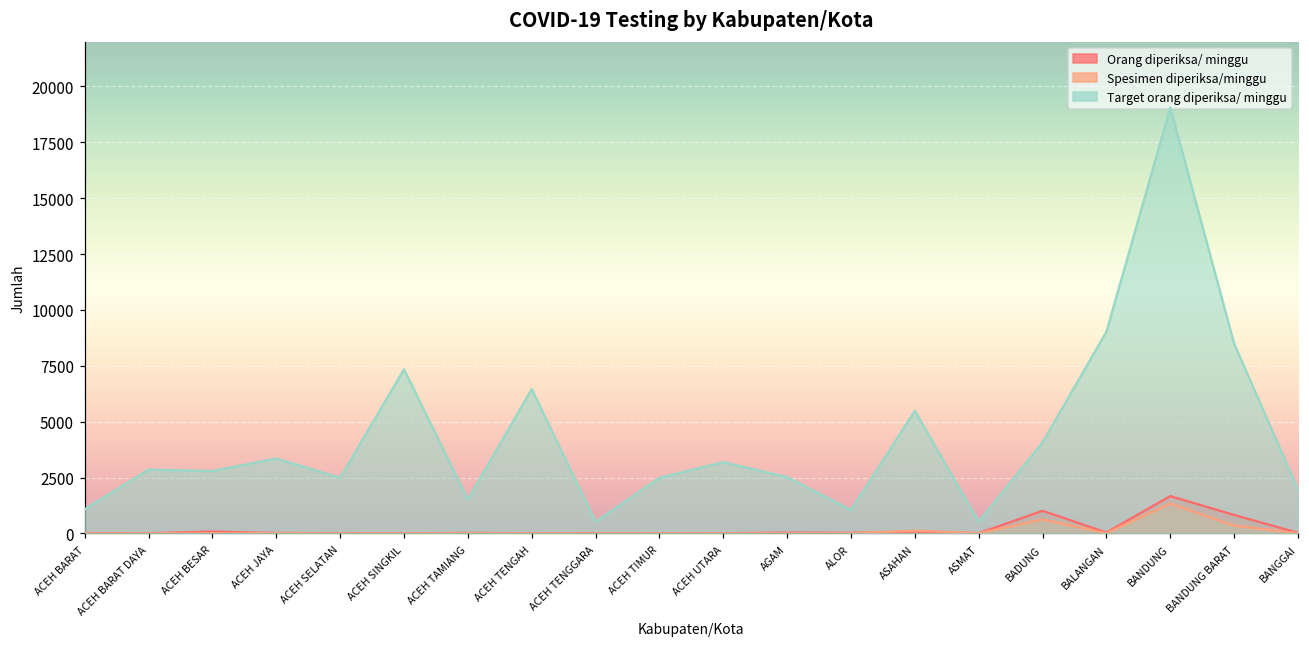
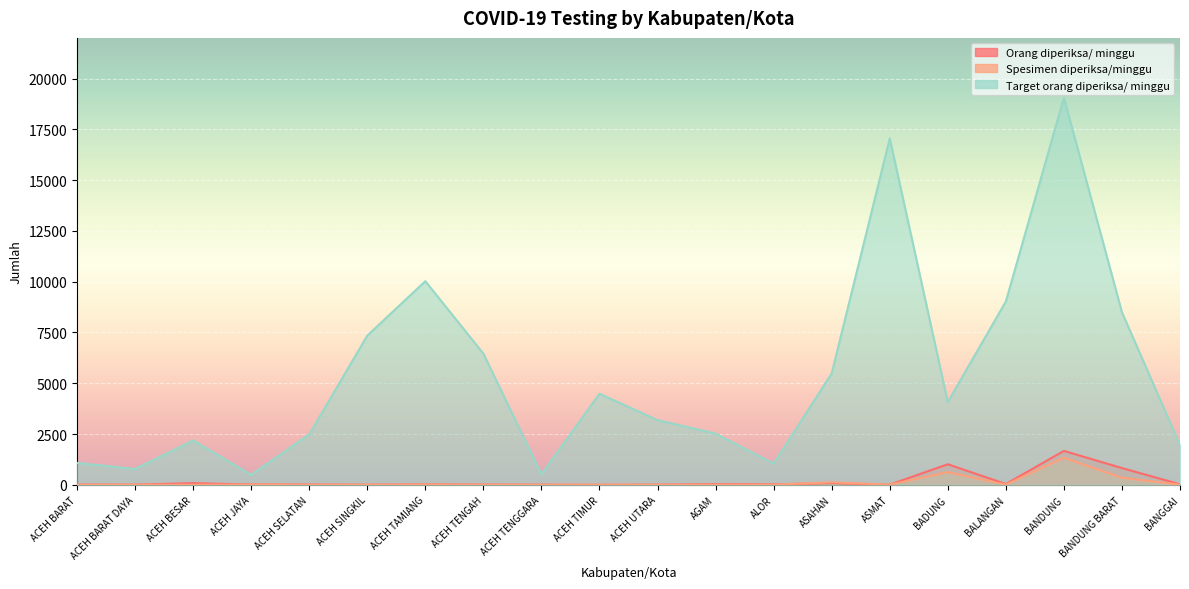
Target orang diperiksa/ minggu, ACEH BARAT DAYA: 2900 -> 800
Target orang diperiksa/ minggu, ACEH BESAR: 2800 -> 2200
Target orang diperiksa/ minggu, ACEH JAYA: 3400 -> 500
Target orang diperiksa/ minggu, ACEH TAMIANG: 1500 -> 10000
Target orang diperiksa/ minggu, ACEH TIMUR: 2500 -> 4500
Target orang diperiksa/ minggu, ASMAT: 500 -> 17100
